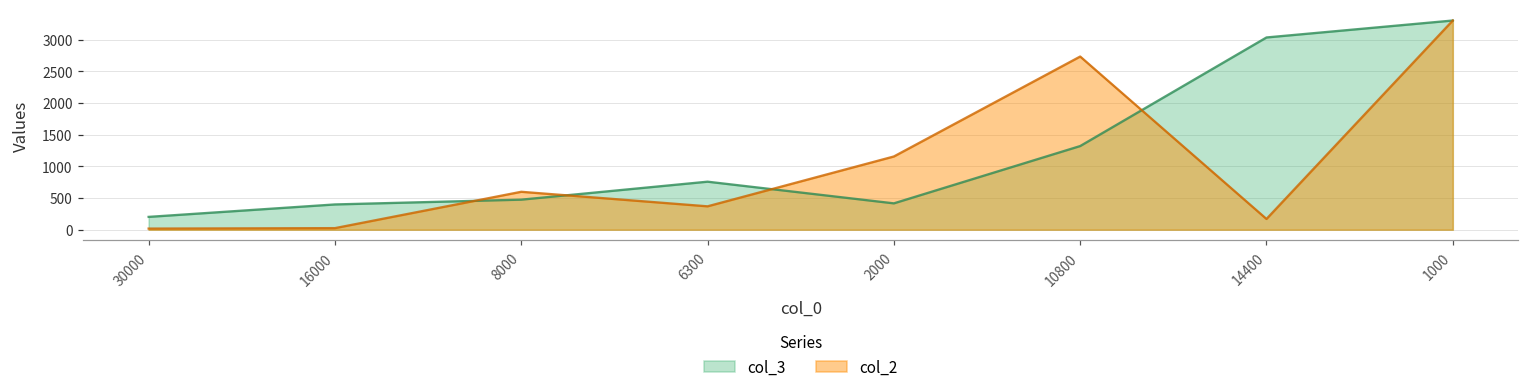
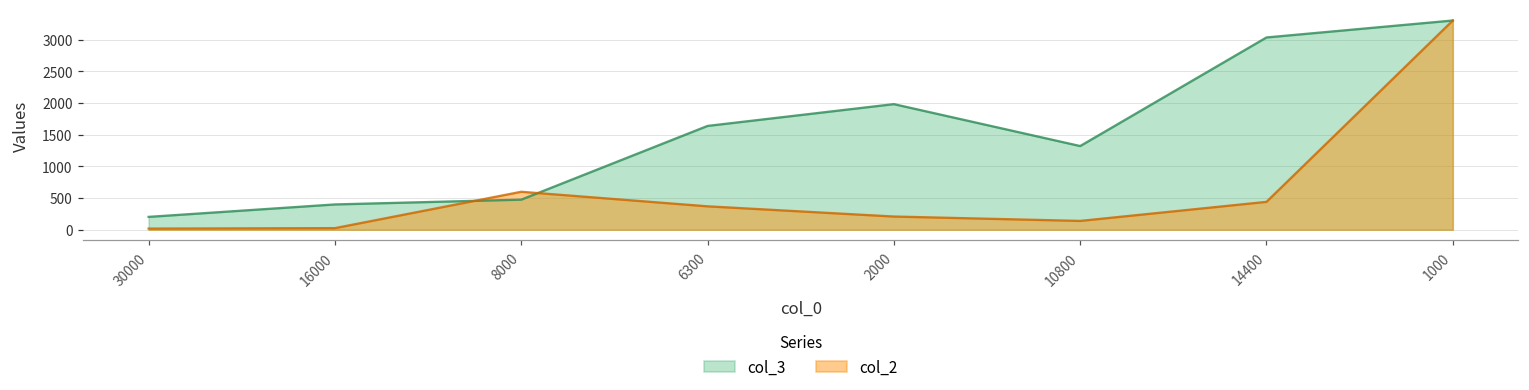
col_3, 6300: 800 -> 1600
col_3, 2000: 400 -> 2000
col_2, 2000: 1200 -> 200
col_2, 10800: 2700 -> 100
col_2, 14400: 200 -> 400
